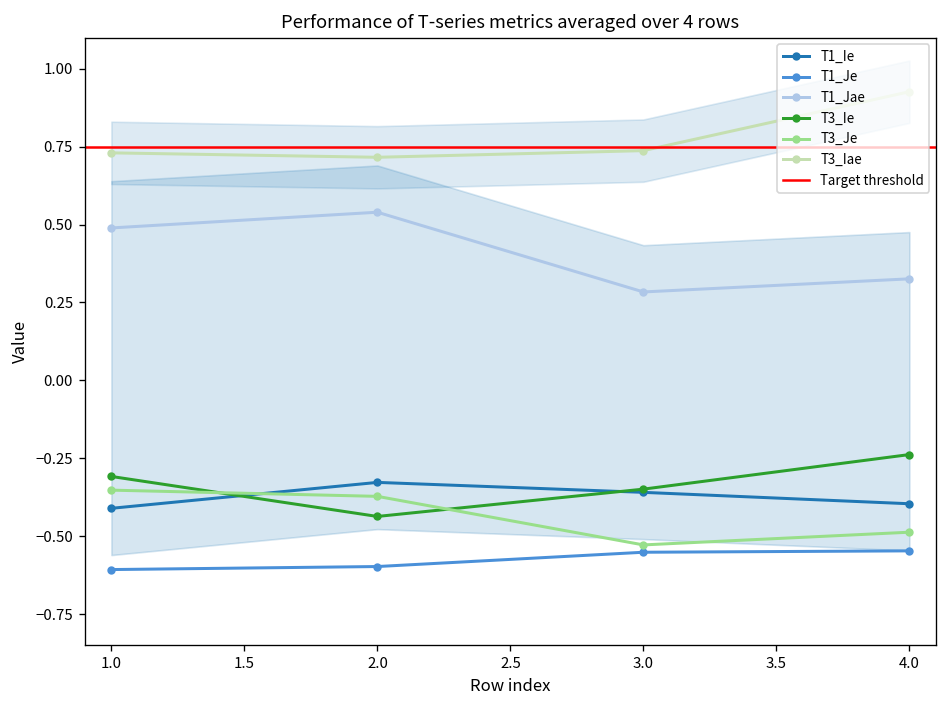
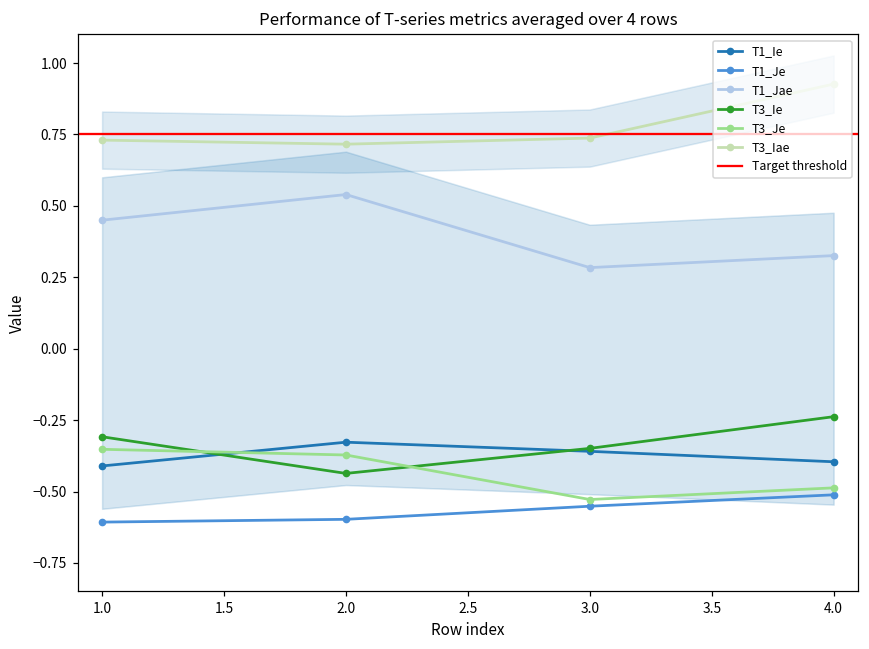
T1_Jae, 1.0: 0.49 -> 0.45
T1_Je, 4.0: -0.55 -> -0.51
